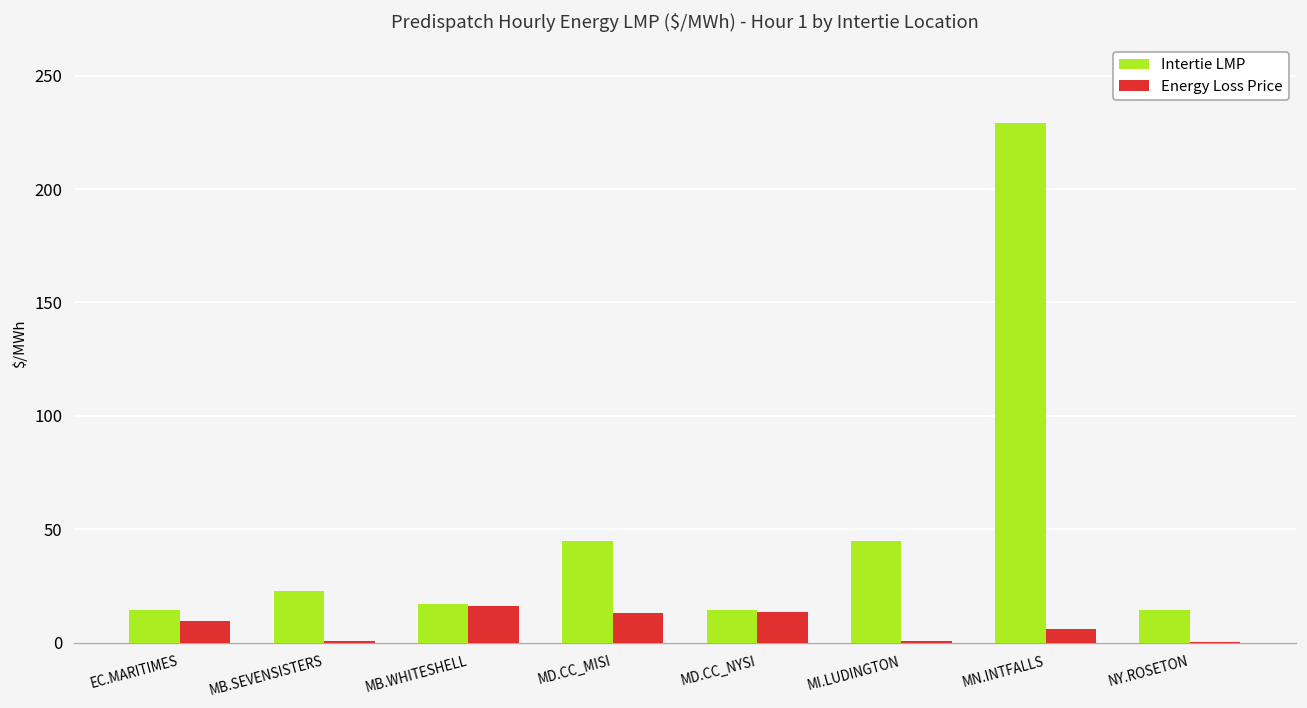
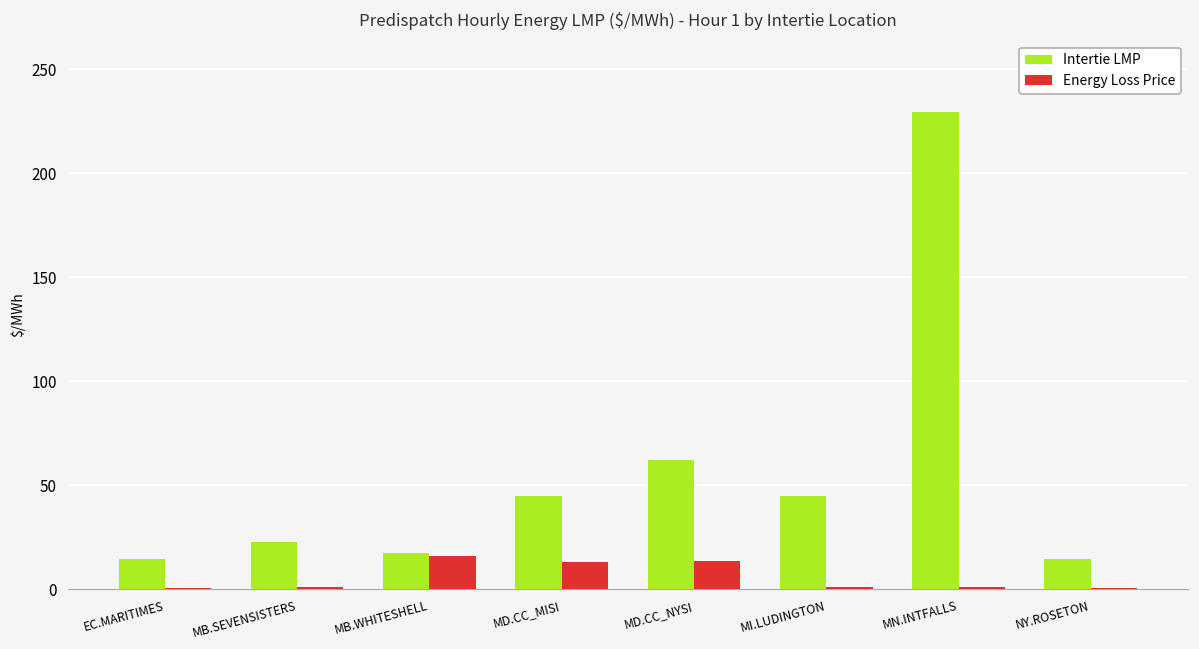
Energy Loss Price, EC.MARITIMES: 10 -> 0
Intertie LMP, MD.CC_NYSI: 15 -> 62
Energy Loss Price, MN.INTFALLS: 6 -> 1
